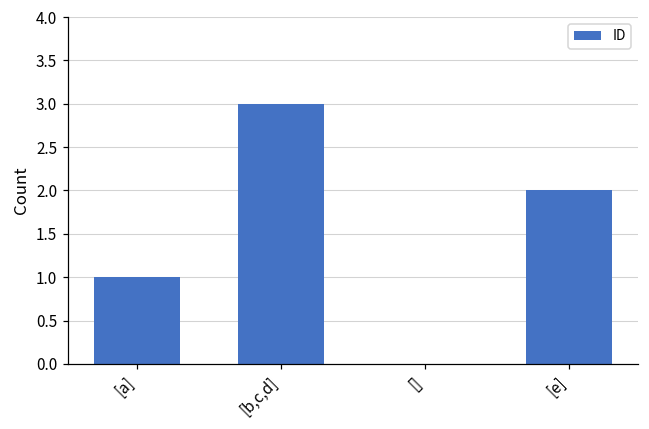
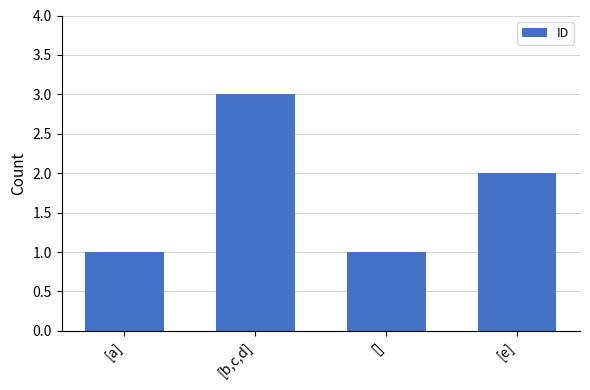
[]: 0 -> 1
